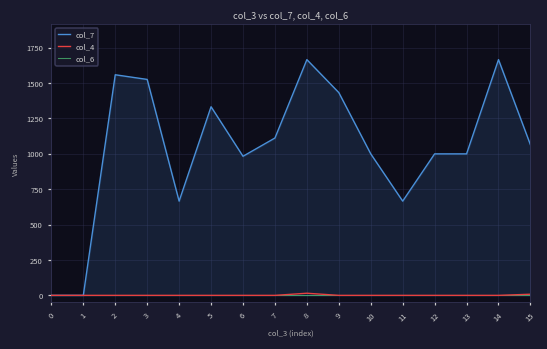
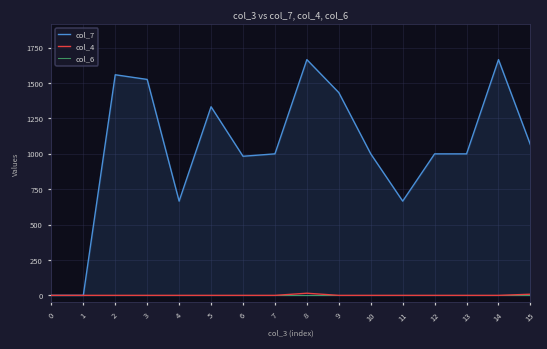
col_7, 7: 1110 -> 1000
